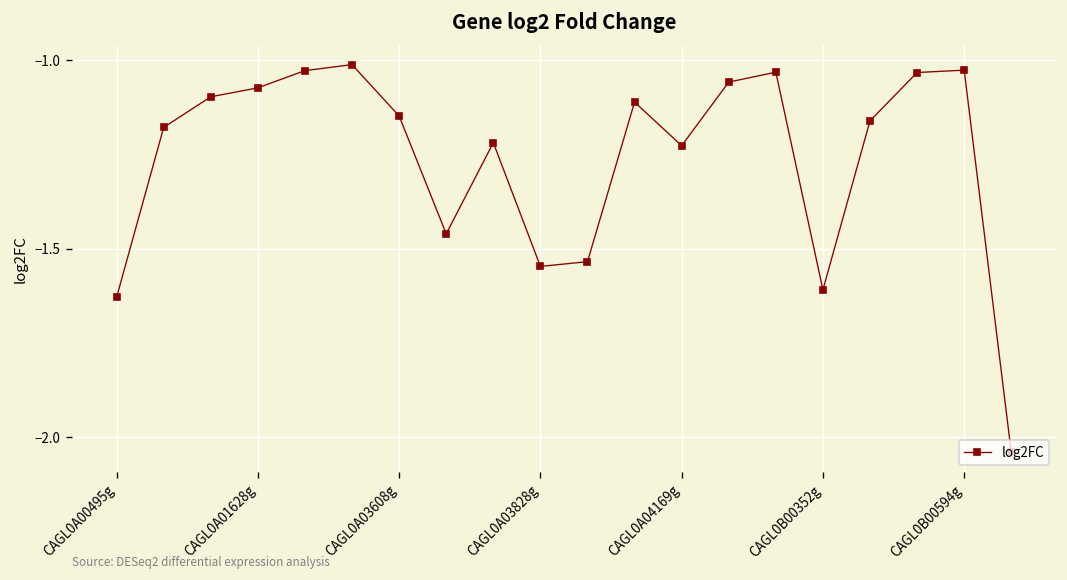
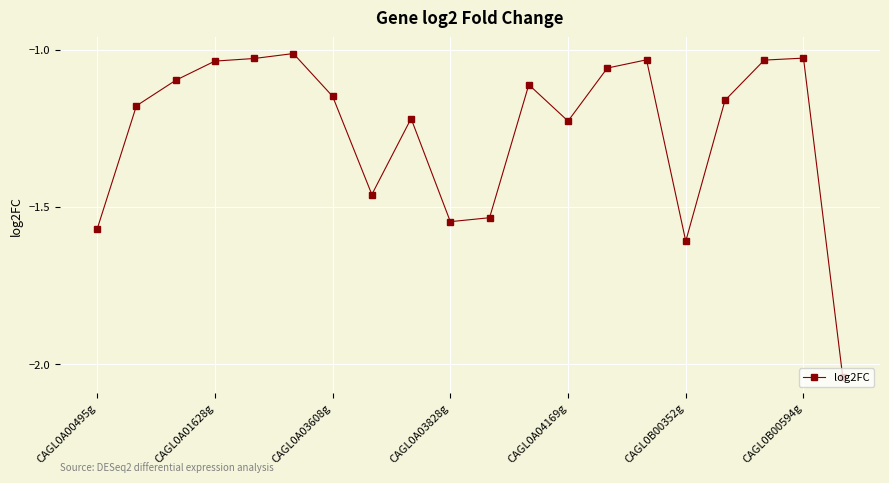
CAGL0A00495g: -1.63 -> -1.57
CAGL0A01628g: -1.07 -> -1.04
